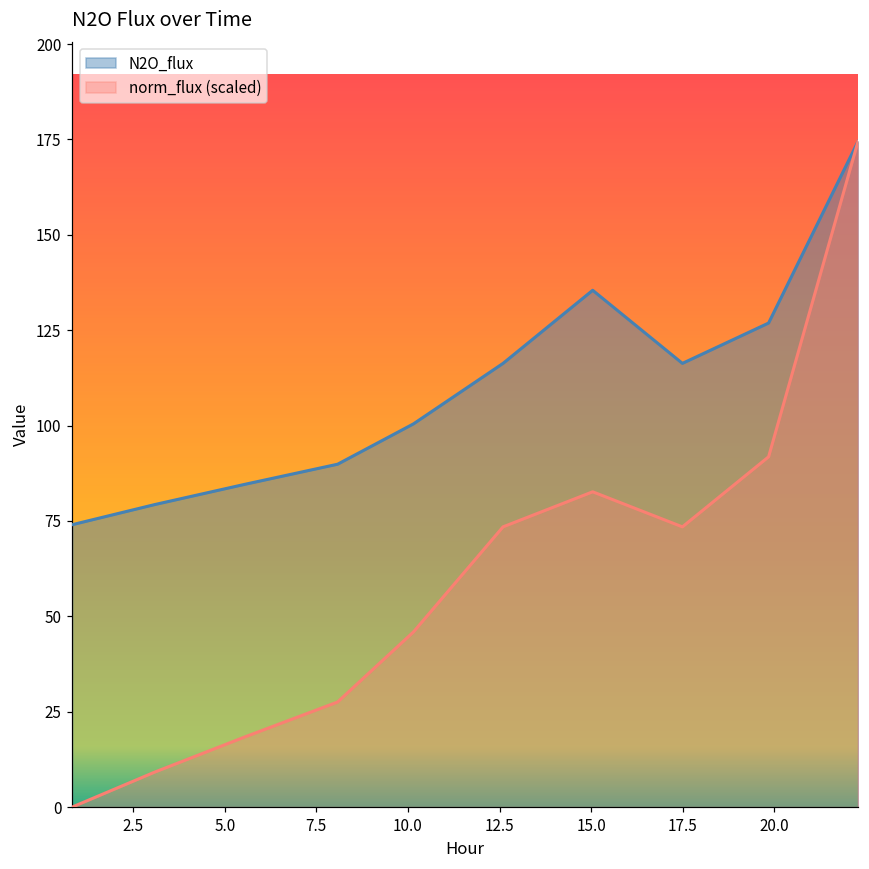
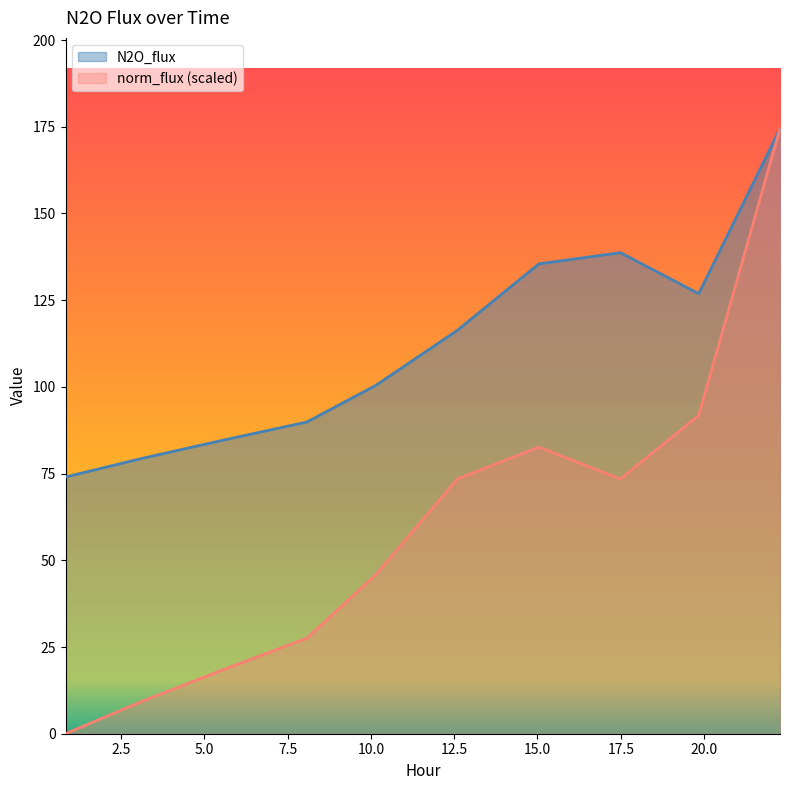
N2O_flux, 17.5: 116 -> 139
